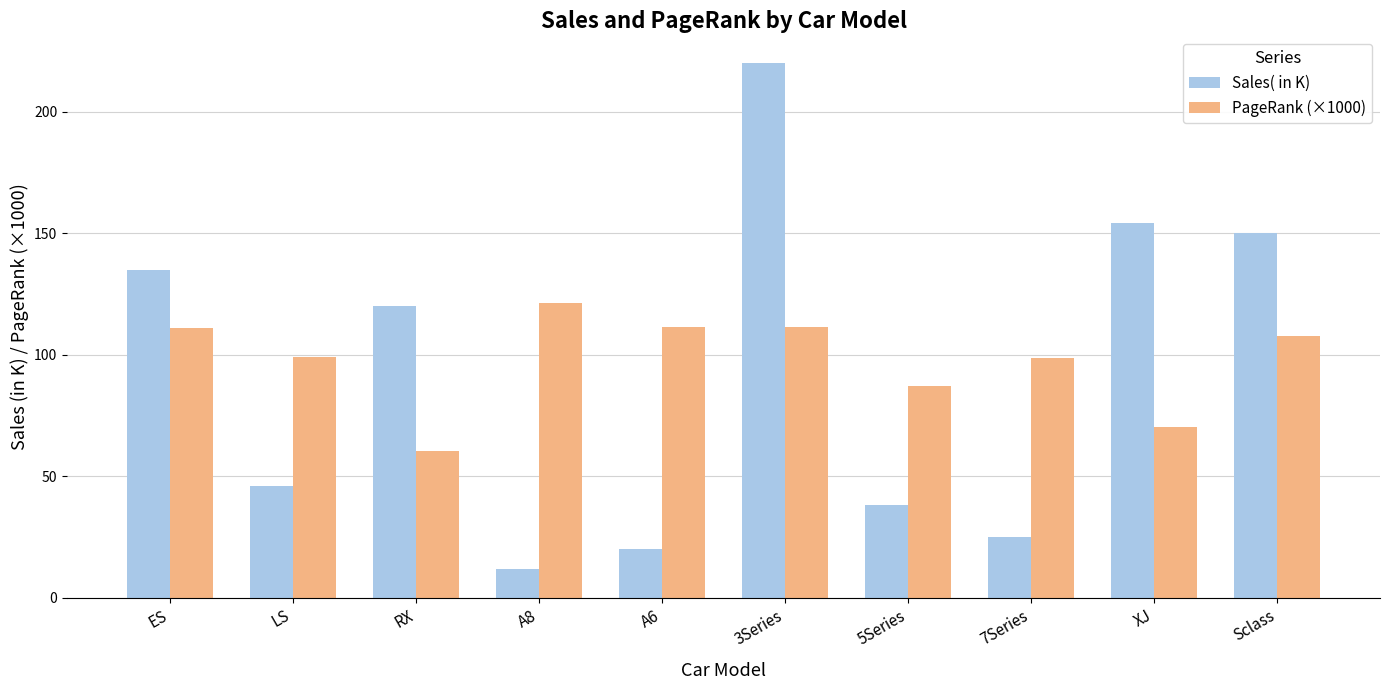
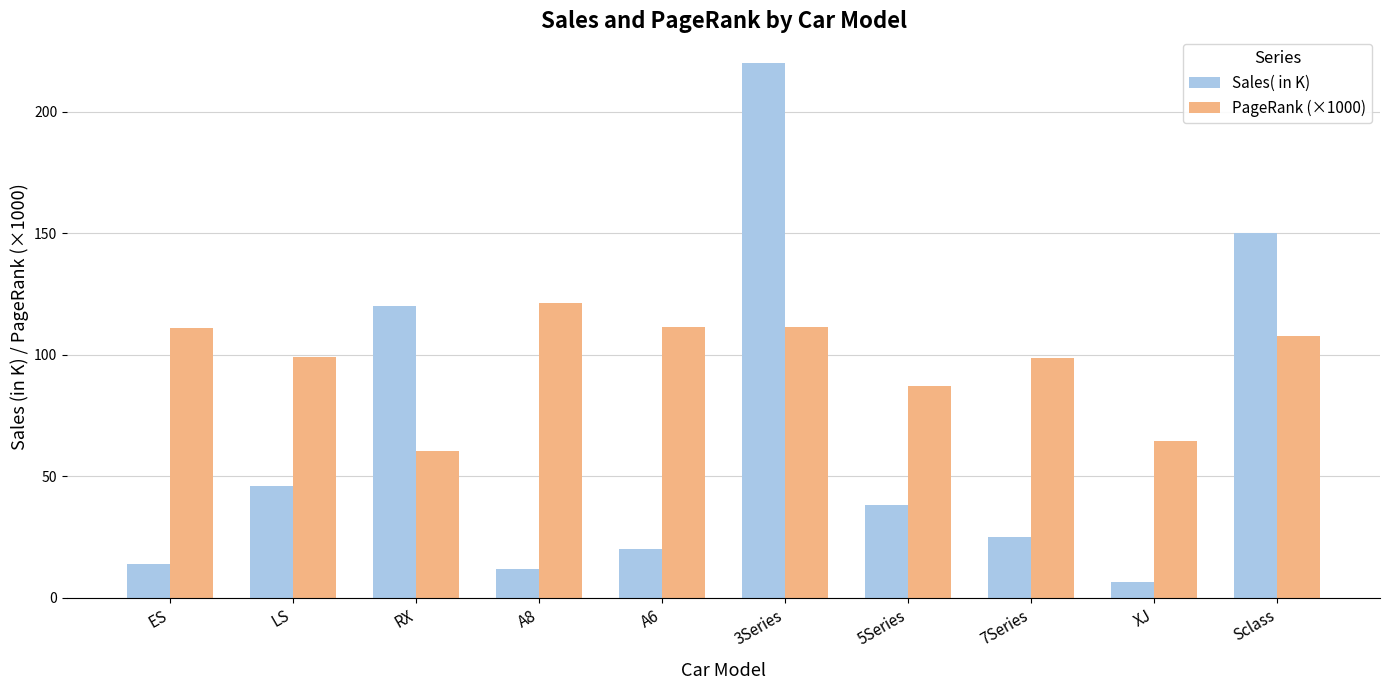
Sales( in K), ES: 135 -> 14
Sales( in K), XJ: 154 -> 7
PageRank (×1000), XJ: 70 -> 64
